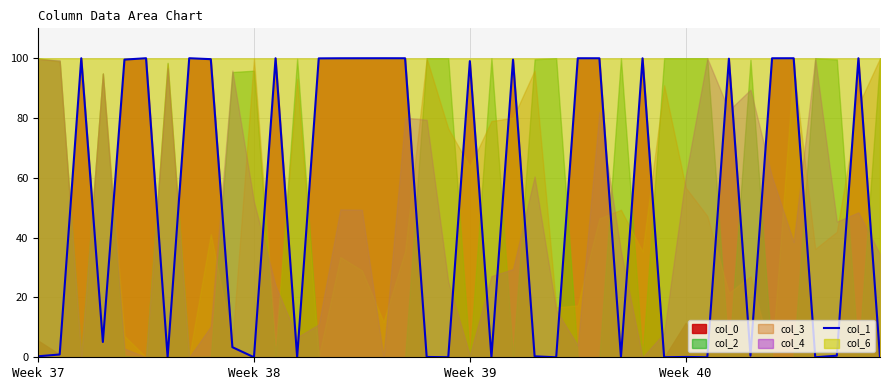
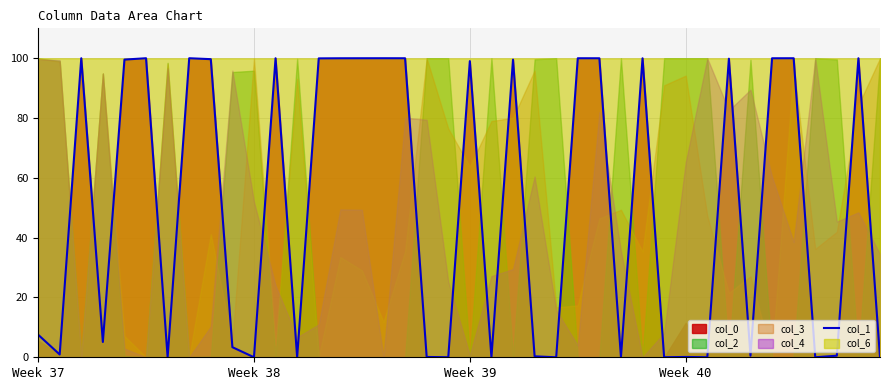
col_1, Week 37: 0 -> 8
col_3, Week 40: 57 -> 94
col_4, Week 40: 61 -> 65
